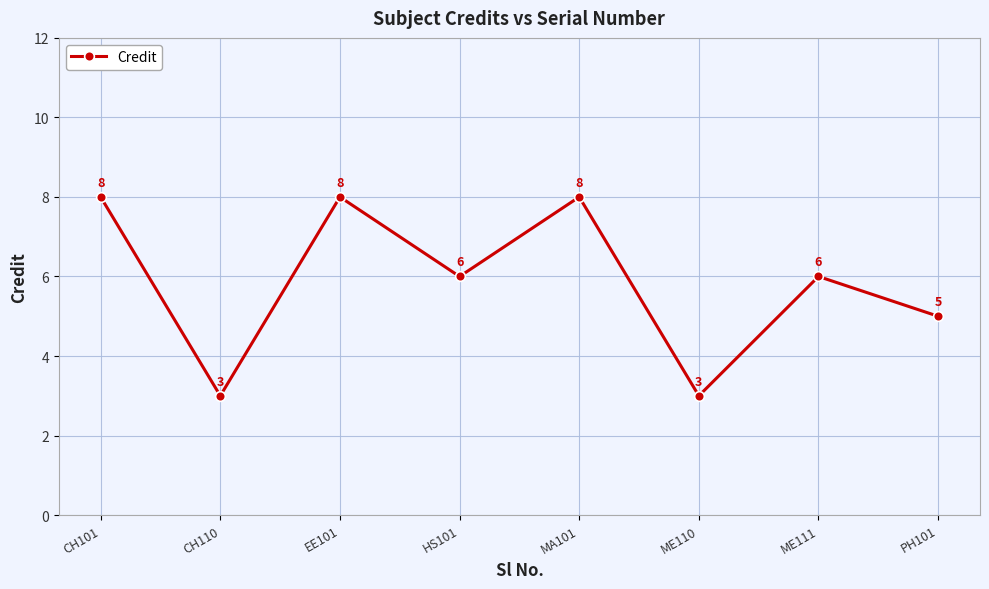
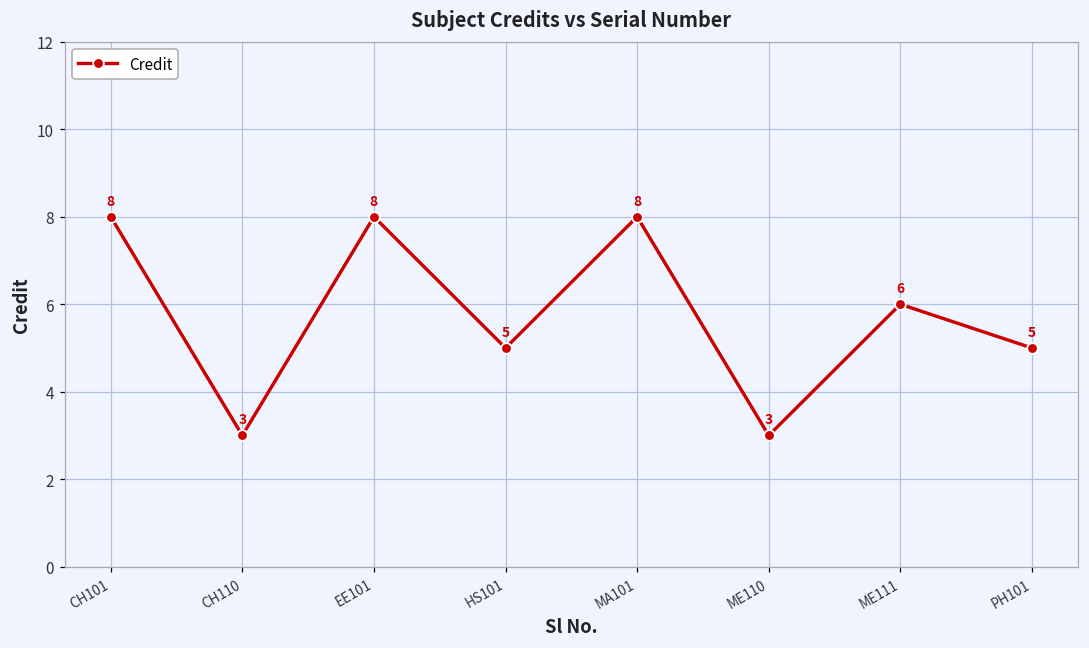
HS101: 6 -> 5
